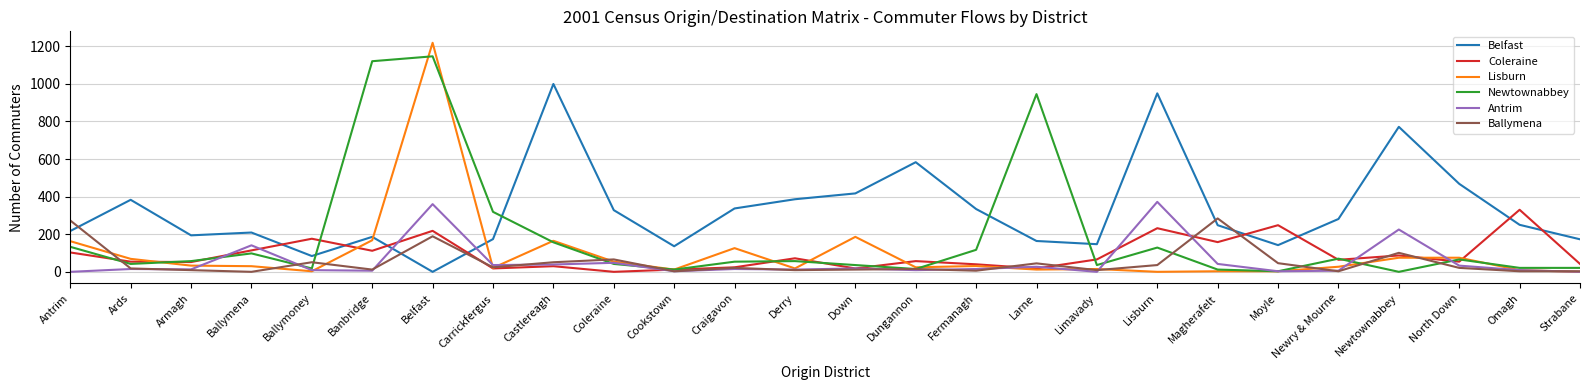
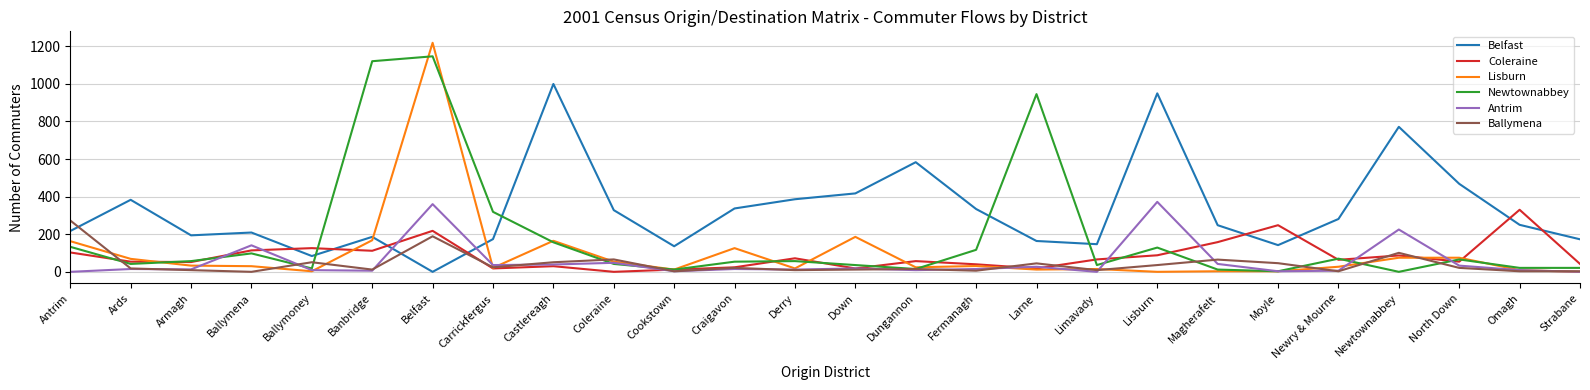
Coleraine, Ballymoney: 180 -> 130
Coleraine, Lisburn: 230 -> 90
Ballymena, Magherafelt: 280 -> 70
